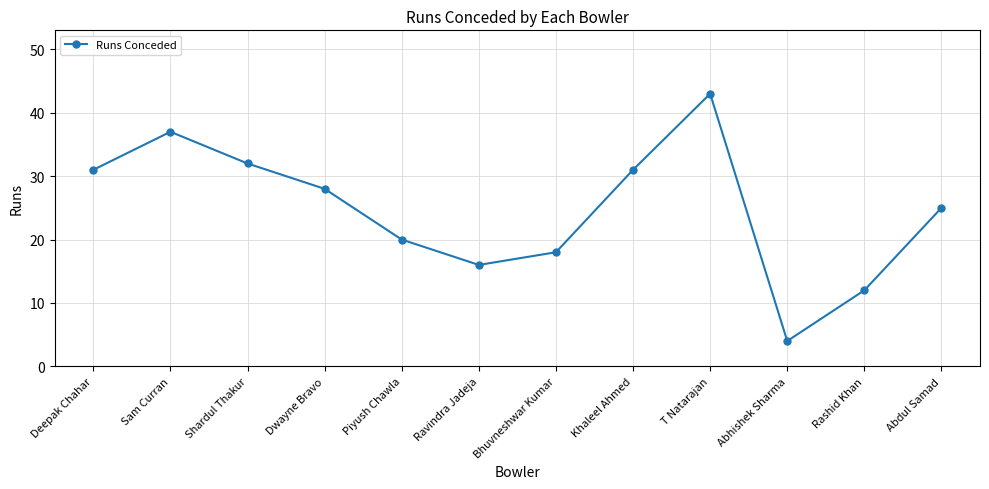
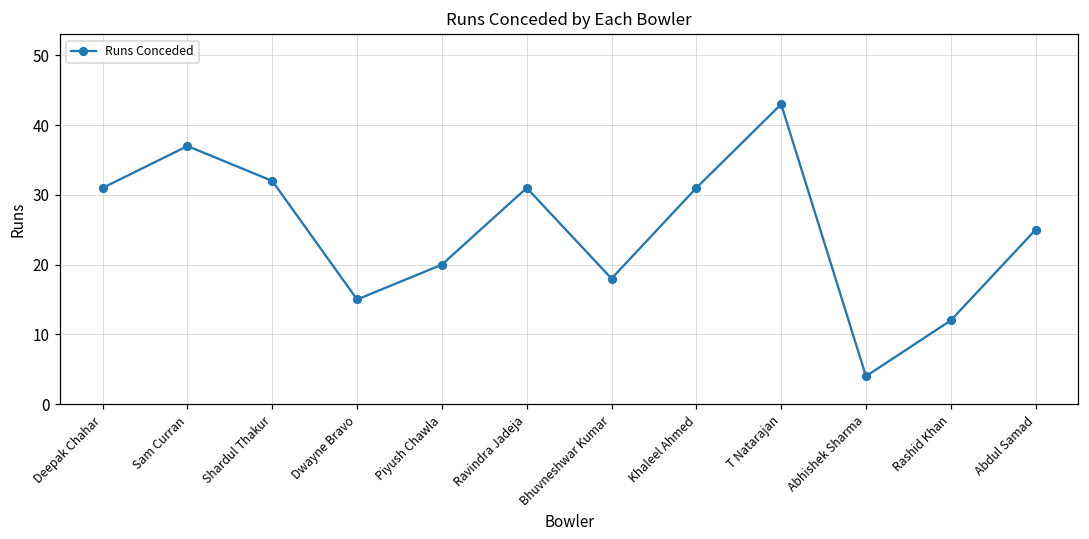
Dwayne Bravo: 28 -> 15
Ravindra Jadeja: 16 -> 31
